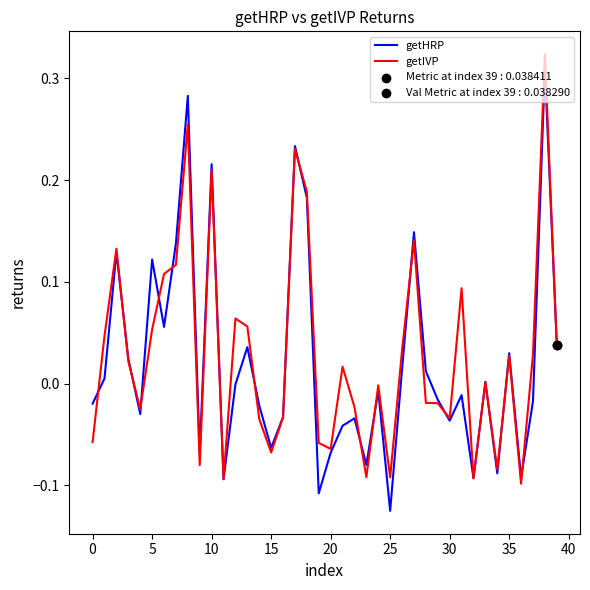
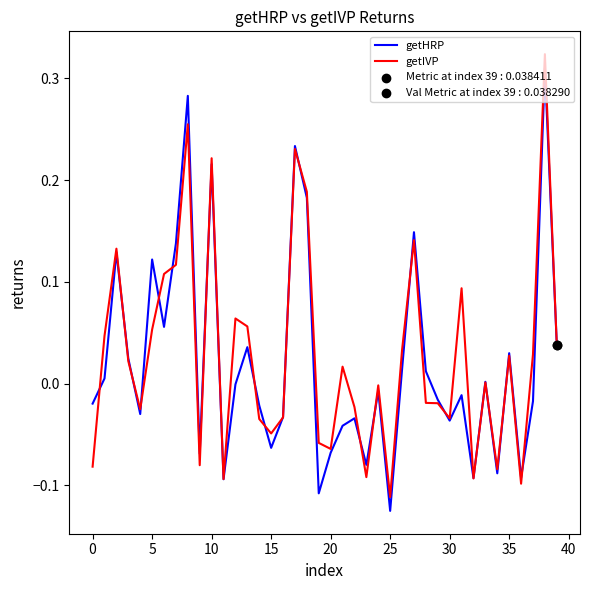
getIVP, 0: -0.057 -> -0.082
getIVP, 10: 0.210 -> 0.222
getIVP, 15: -0.068 -> -0.049
getIVP, 25: -0.092 -> -0.111
